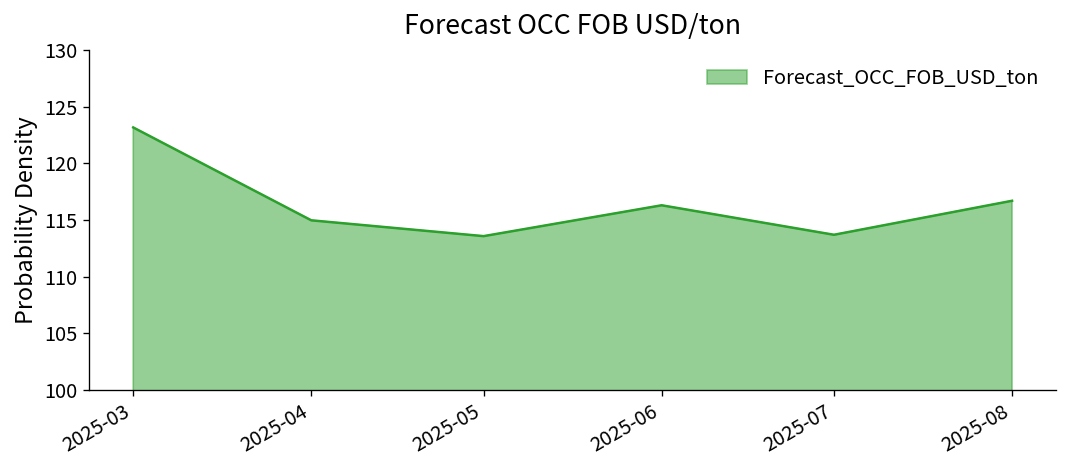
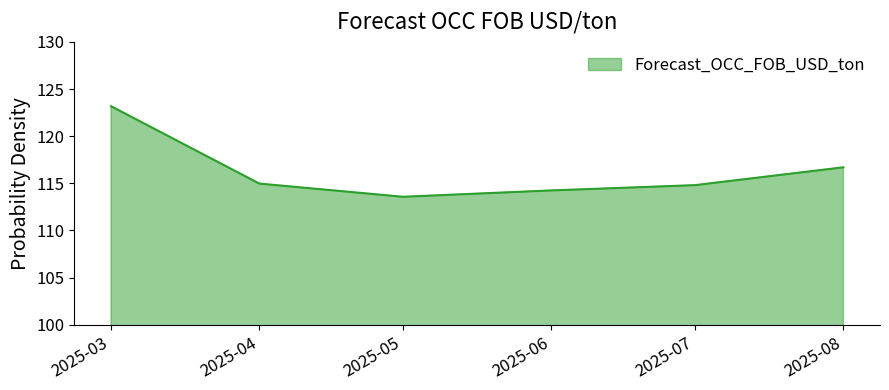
2025-06: 116 -> 114
2025-07: 114 -> 115
